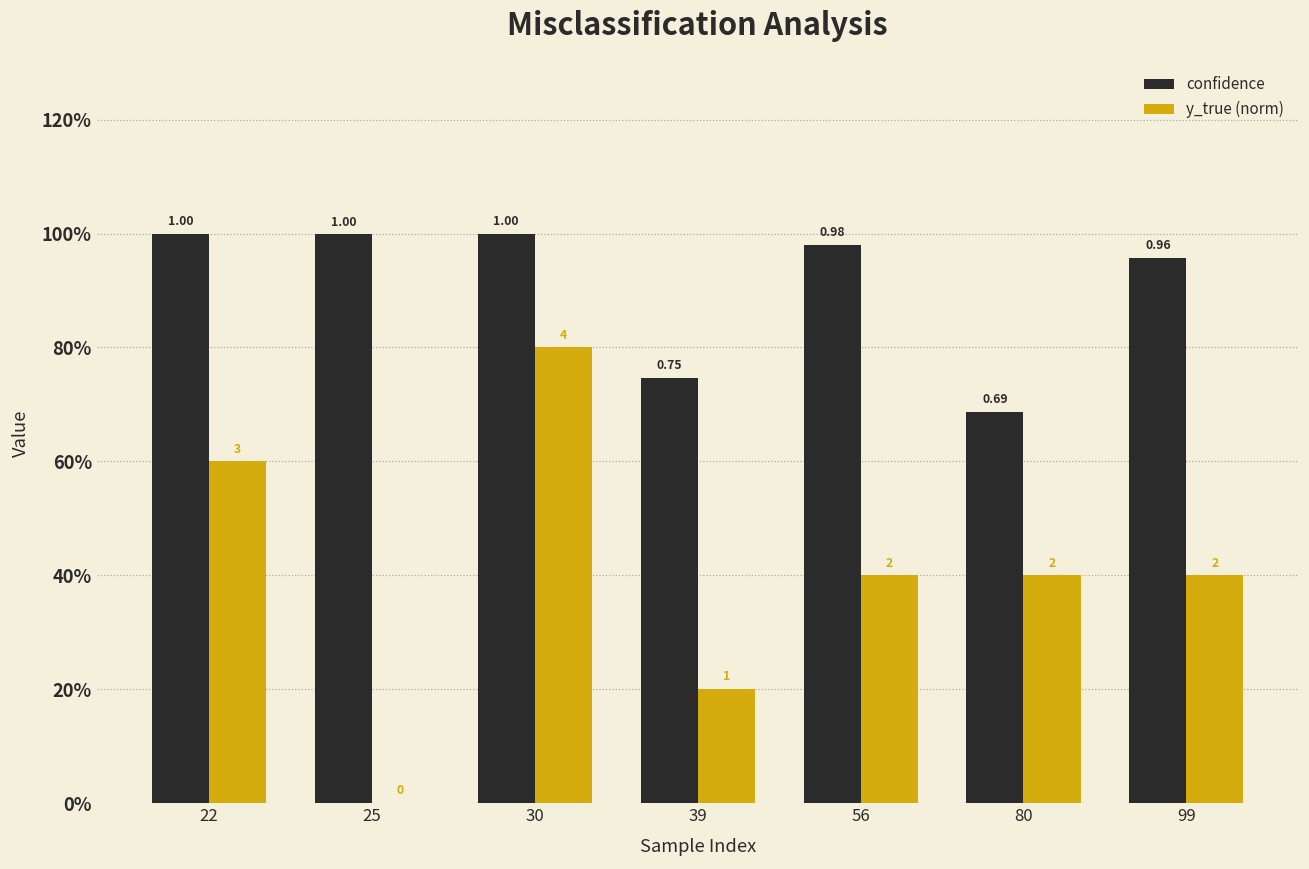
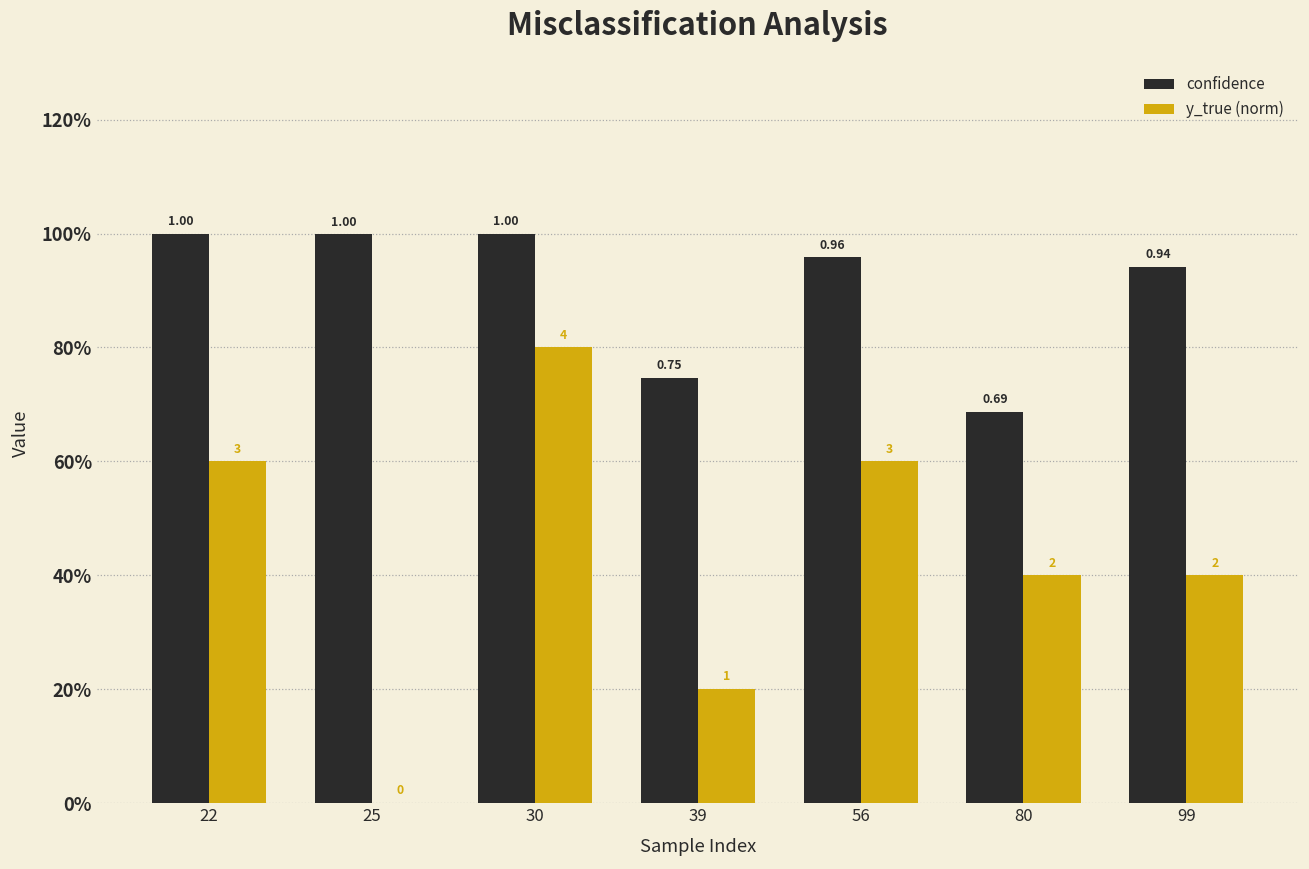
confidence, 56: 0.98 -> 0.96
y_true (norm), 56: 2 -> 3
confidence, 99: 0.96 -> 0.94
